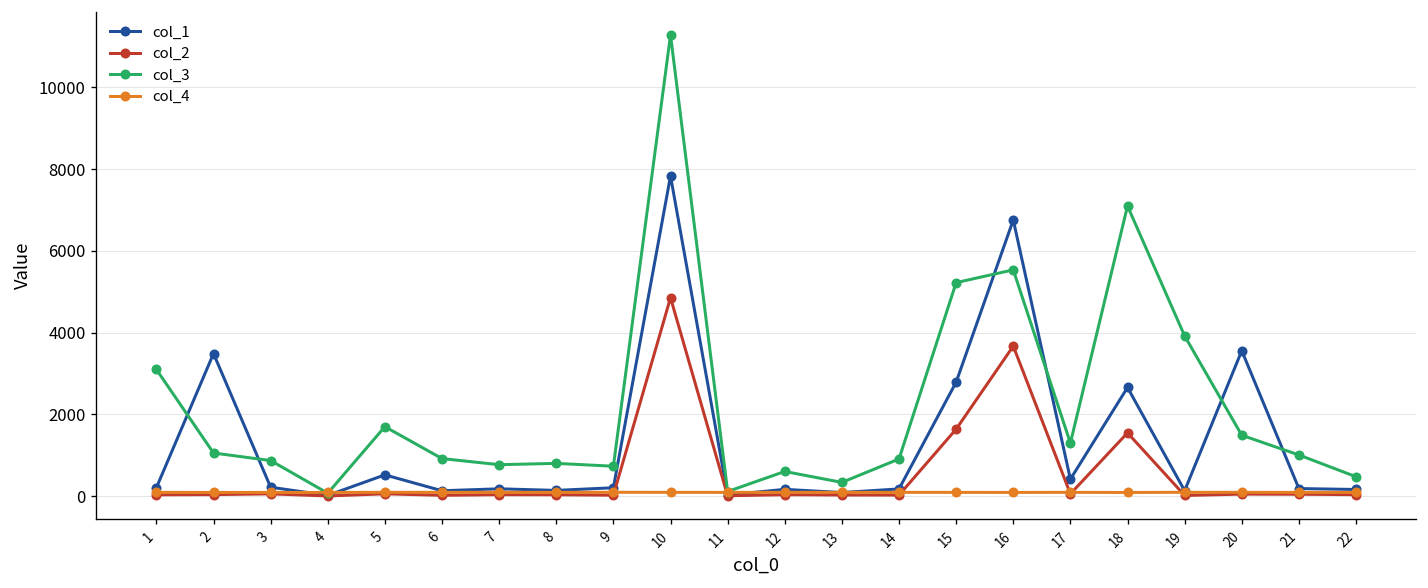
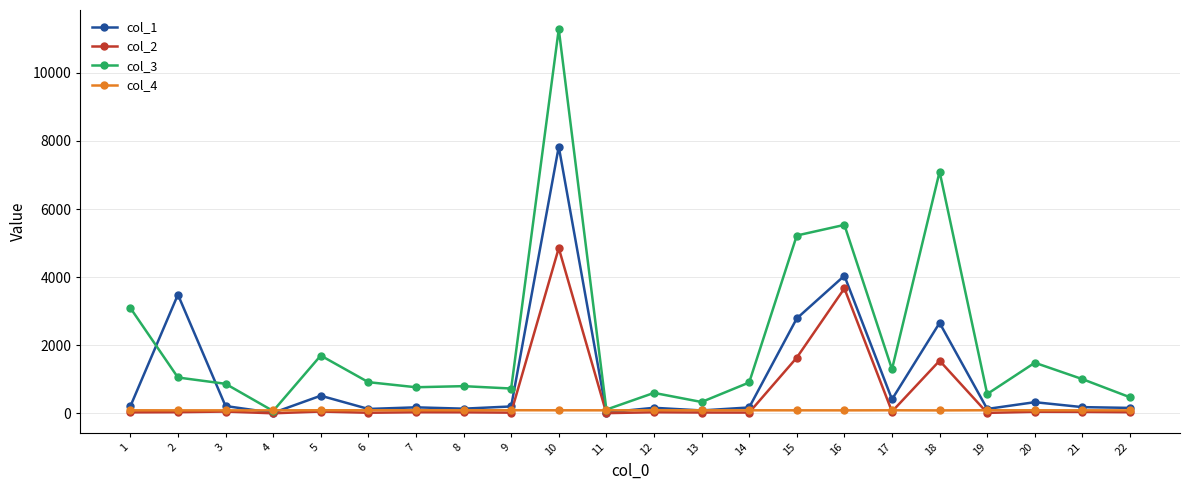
col_1, 16: 6800 -> 4000
col_3, 19: 3900 -> 600
col_1, 20: 3600 -> 300
